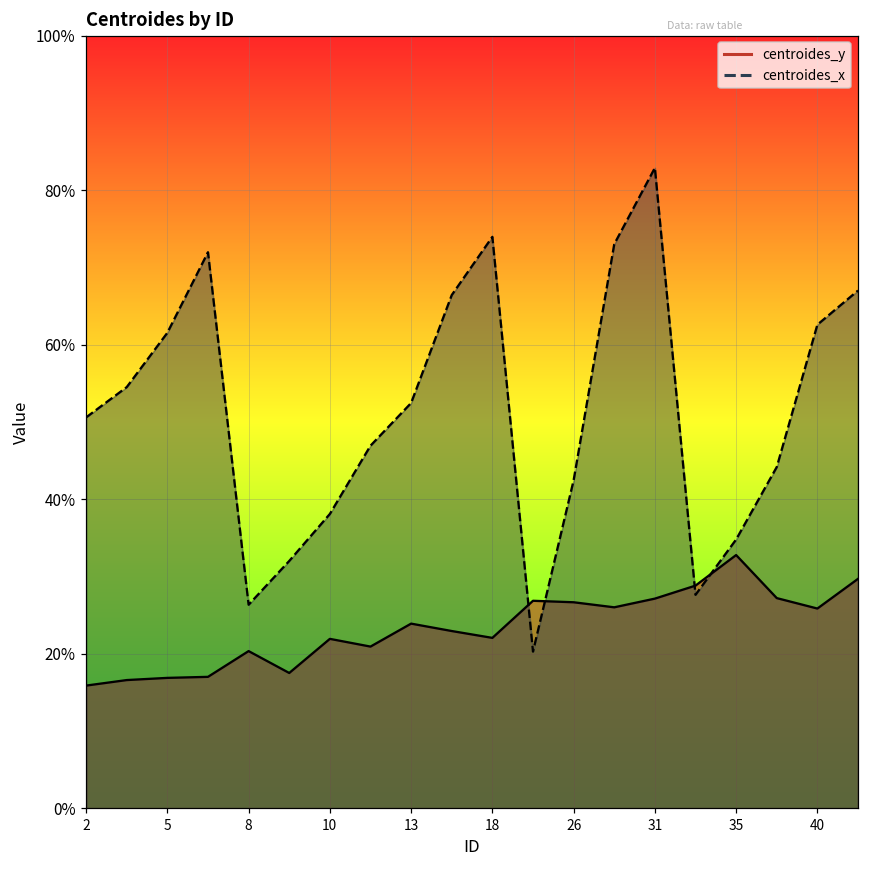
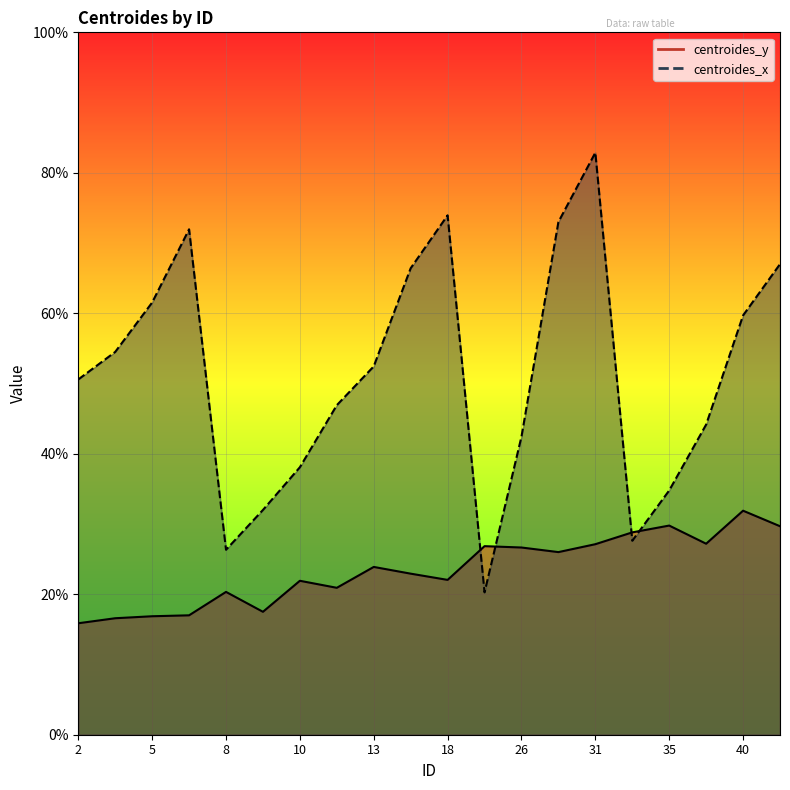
centroides_y, 35: 33% -> 30%
centroides_y, 40: 26% -> 32%
centroides_x, 40: 63% -> 60%
